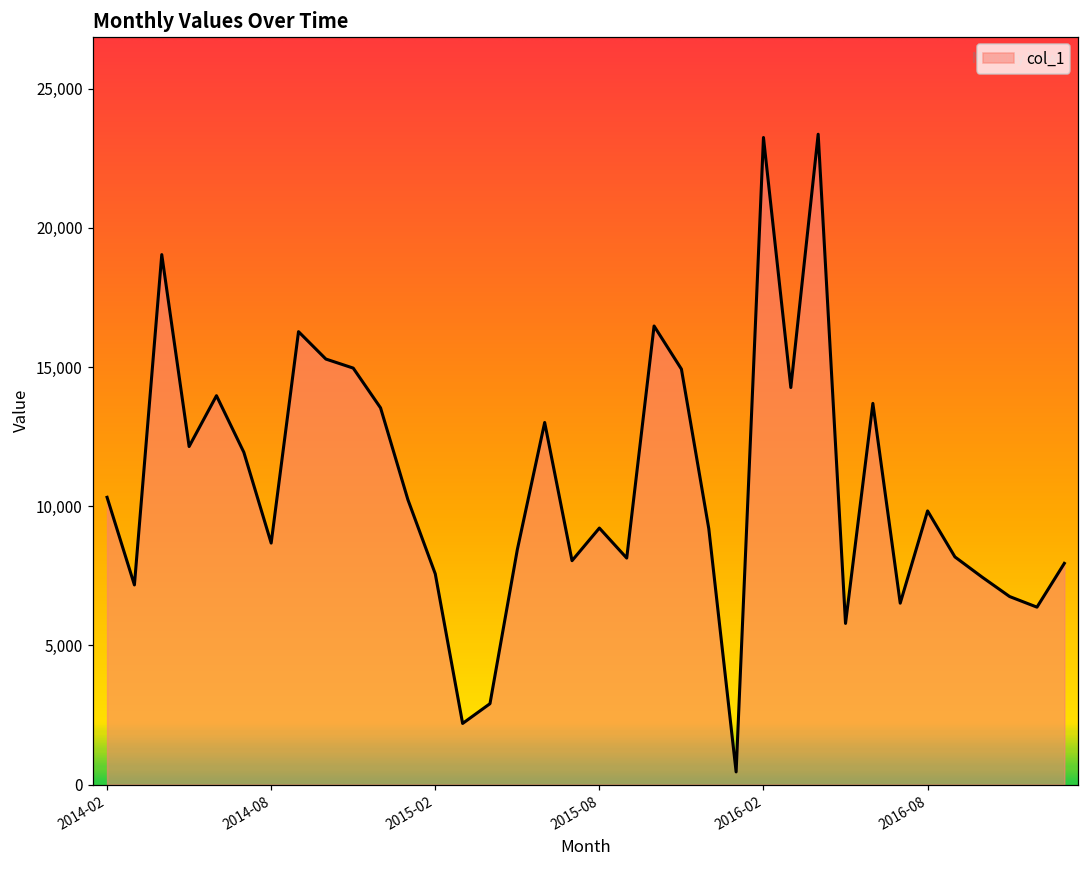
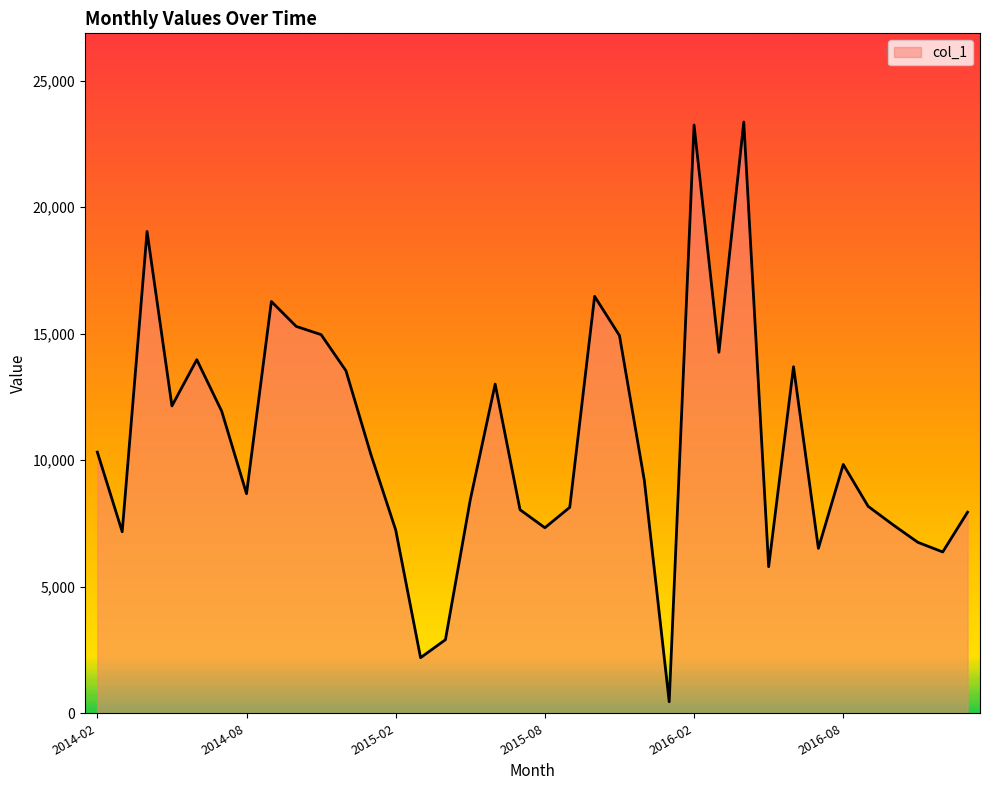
2015-02: 7,600 -> 7,200
2015-08: 9,200 -> 7,300
